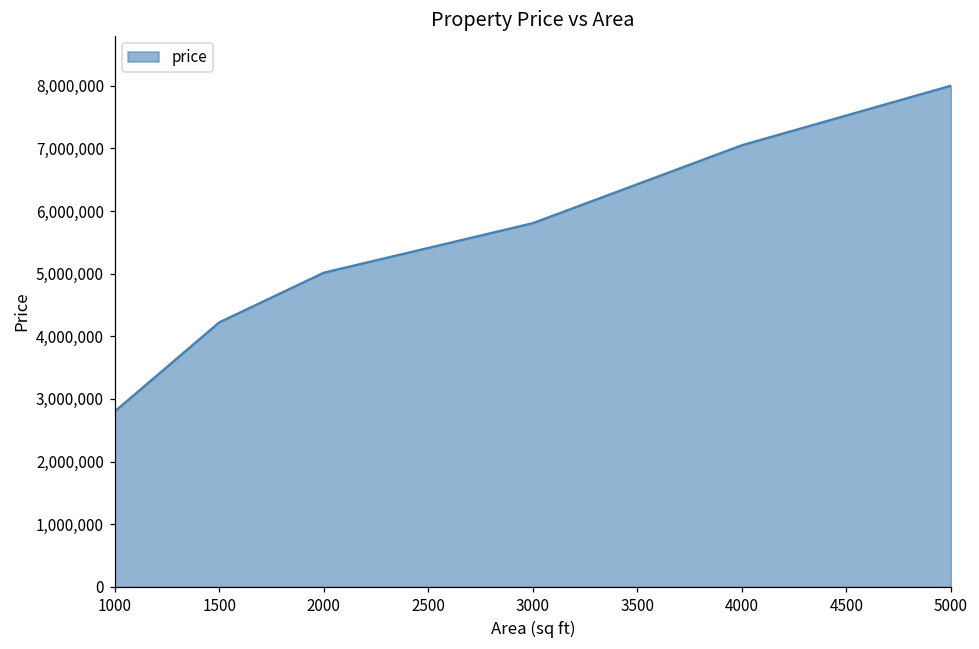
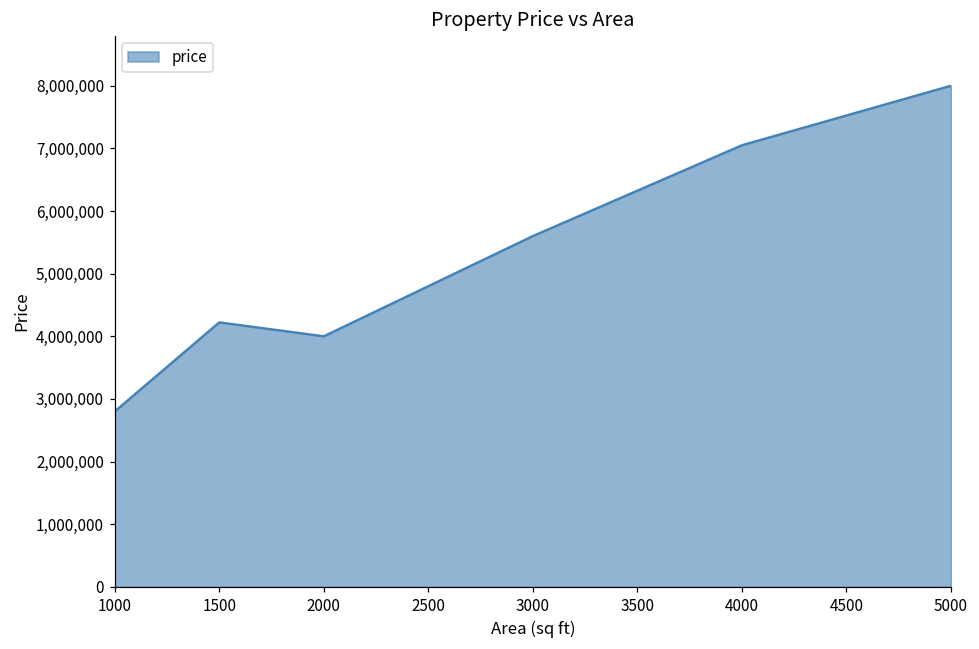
2000: 5,000,000 -> 4,000,000
3000: 5,800,000 -> 5,600,000
